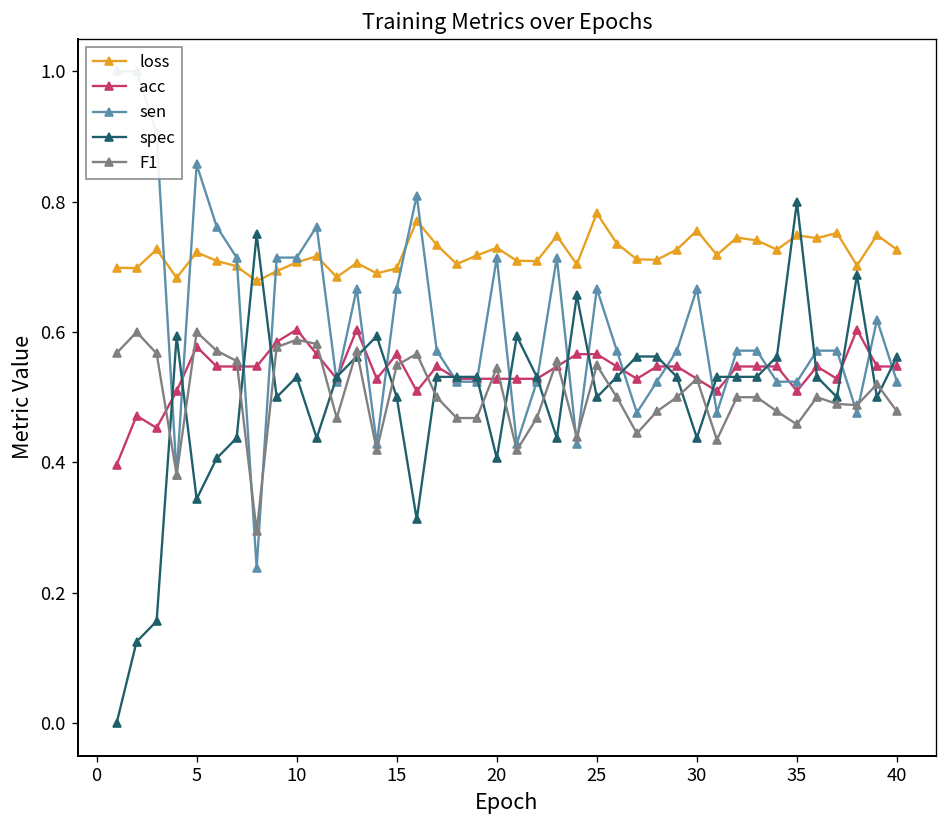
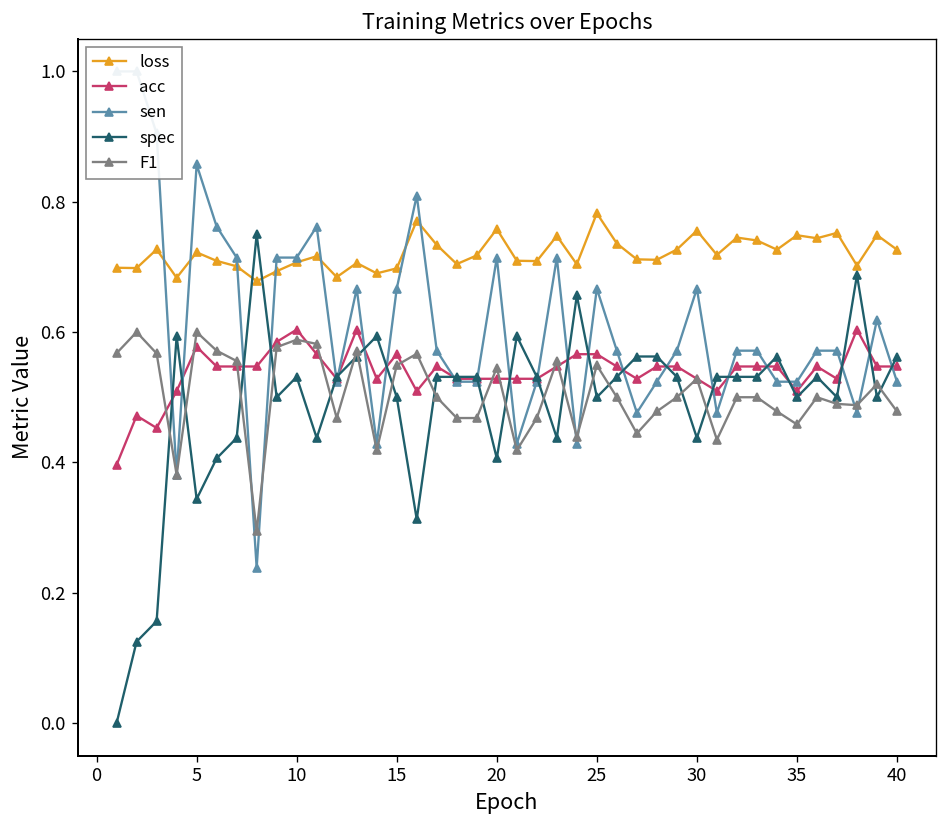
loss, 20: 0.73 -> 0.76
spec, 35: 0.8 -> 0.5
